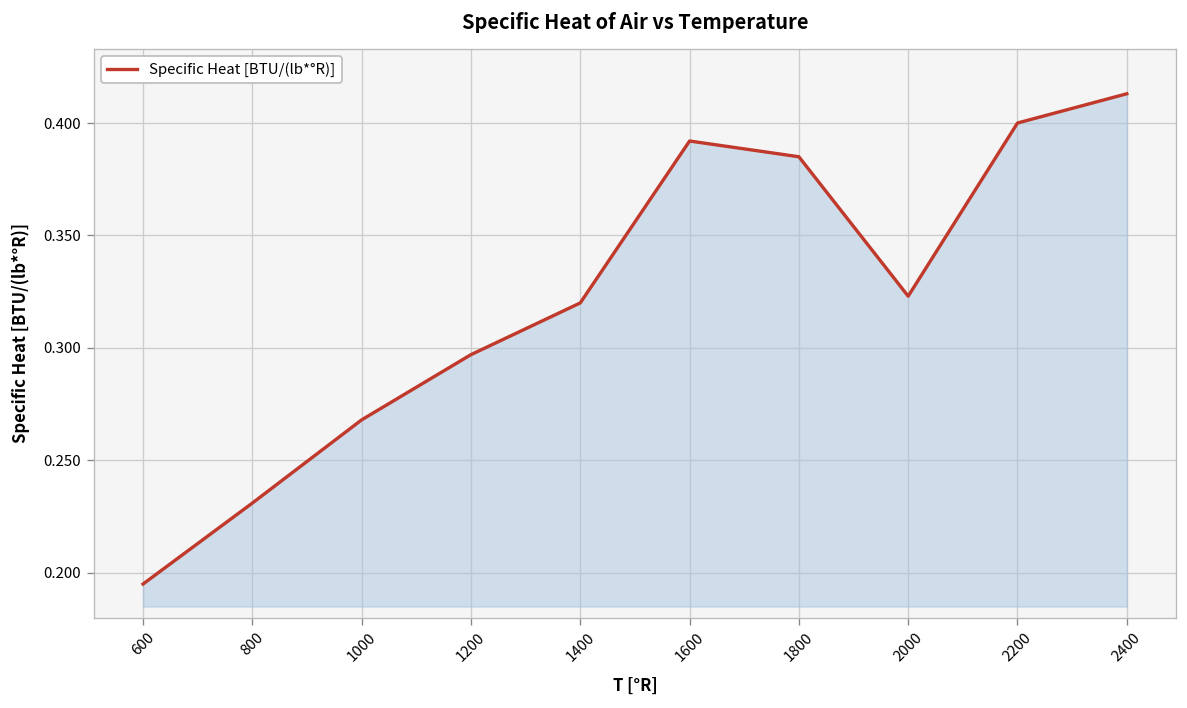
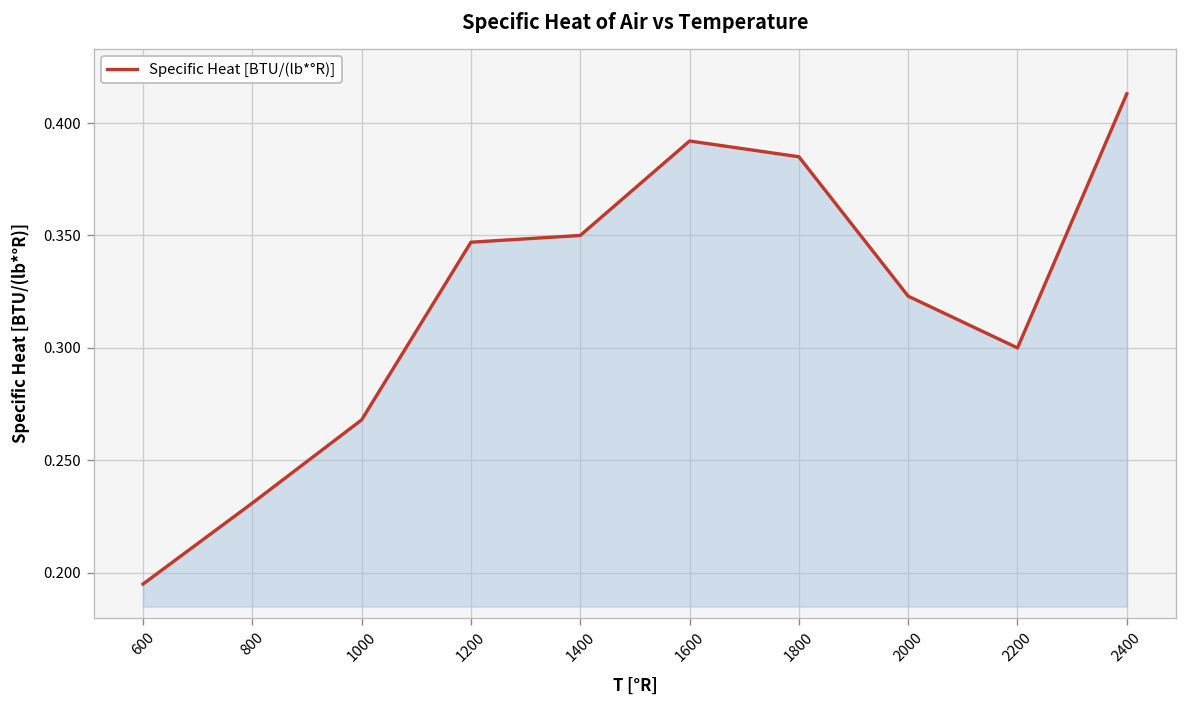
1200: 0.297 -> 0.347
1400: 0.32 -> 0.35
2200: 0.4 -> 0.3
